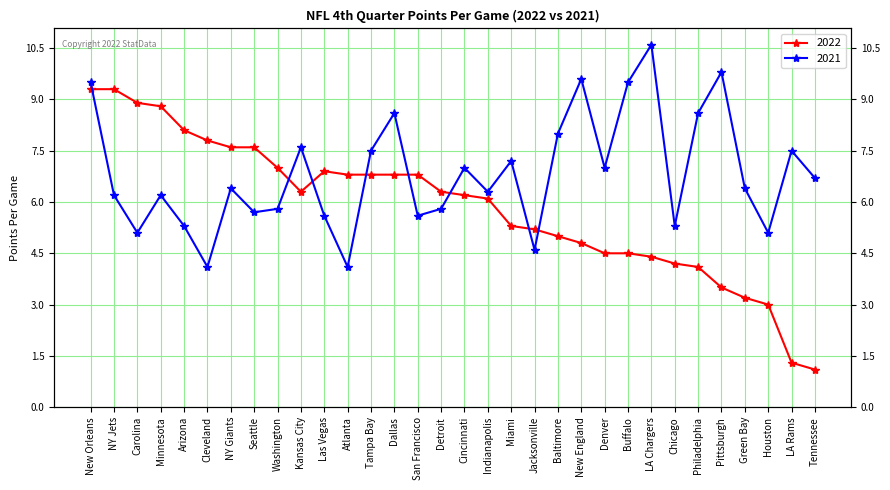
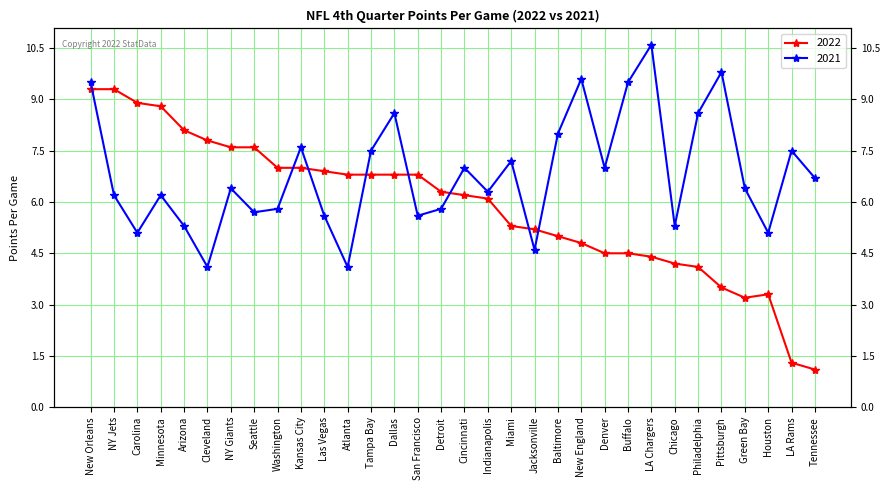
2022, Kansas City: 6.3 -> 7.0
2022, Houston: 3.0 -> 3.3
